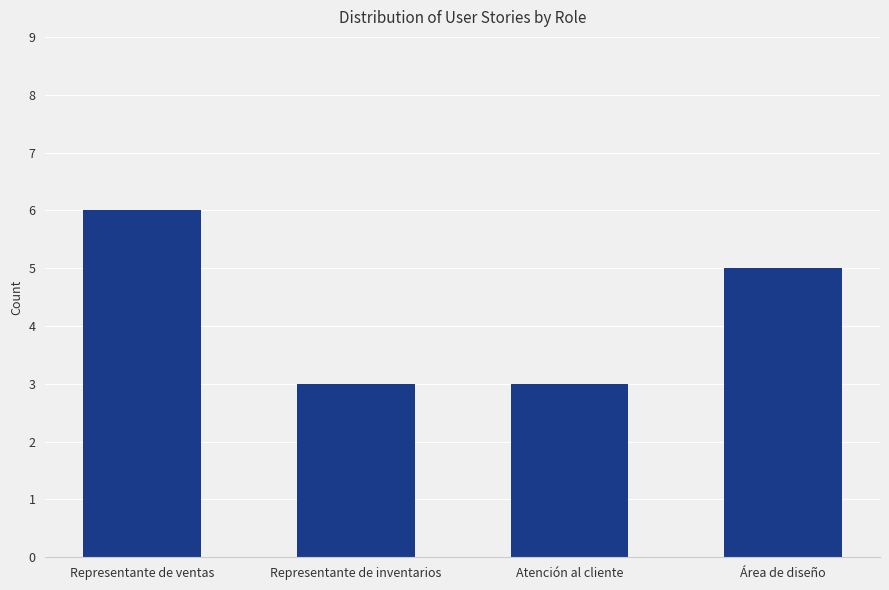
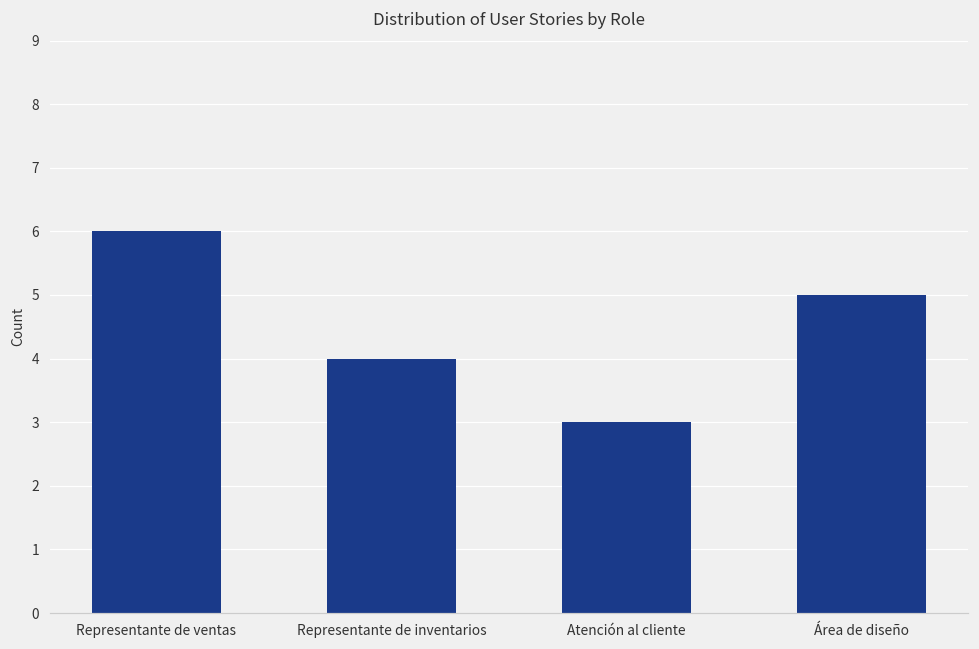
Representante de inventarios: 3 -> 4
